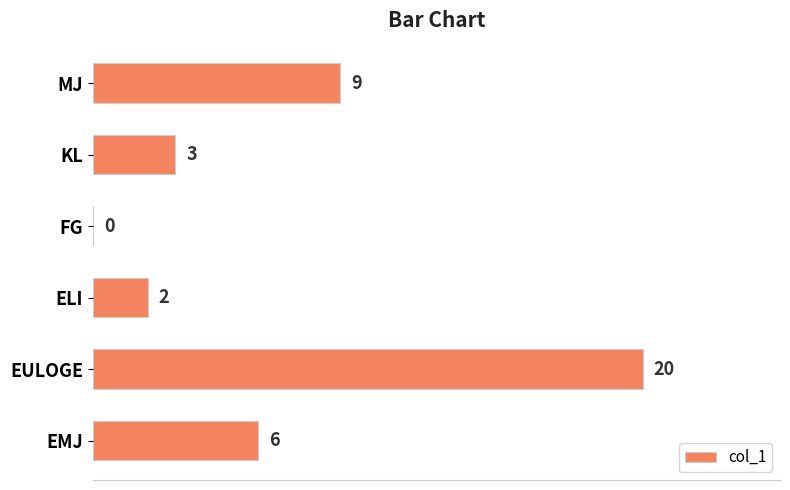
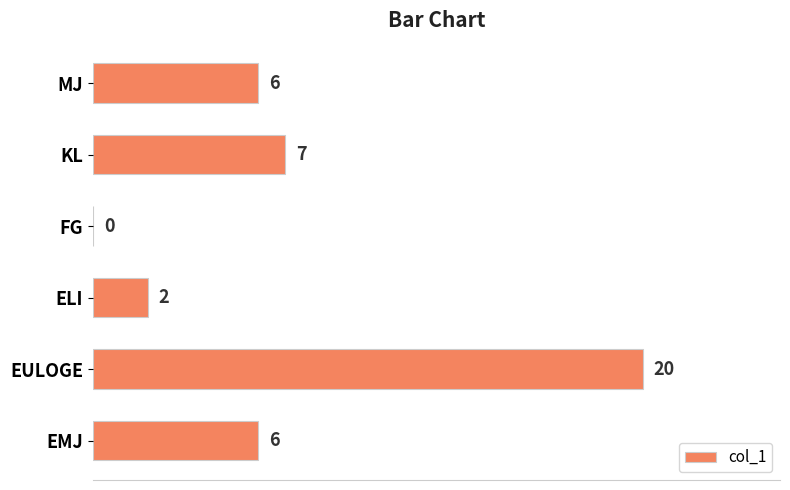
MJ: 9 -> 6
KL: 3 -> 7
